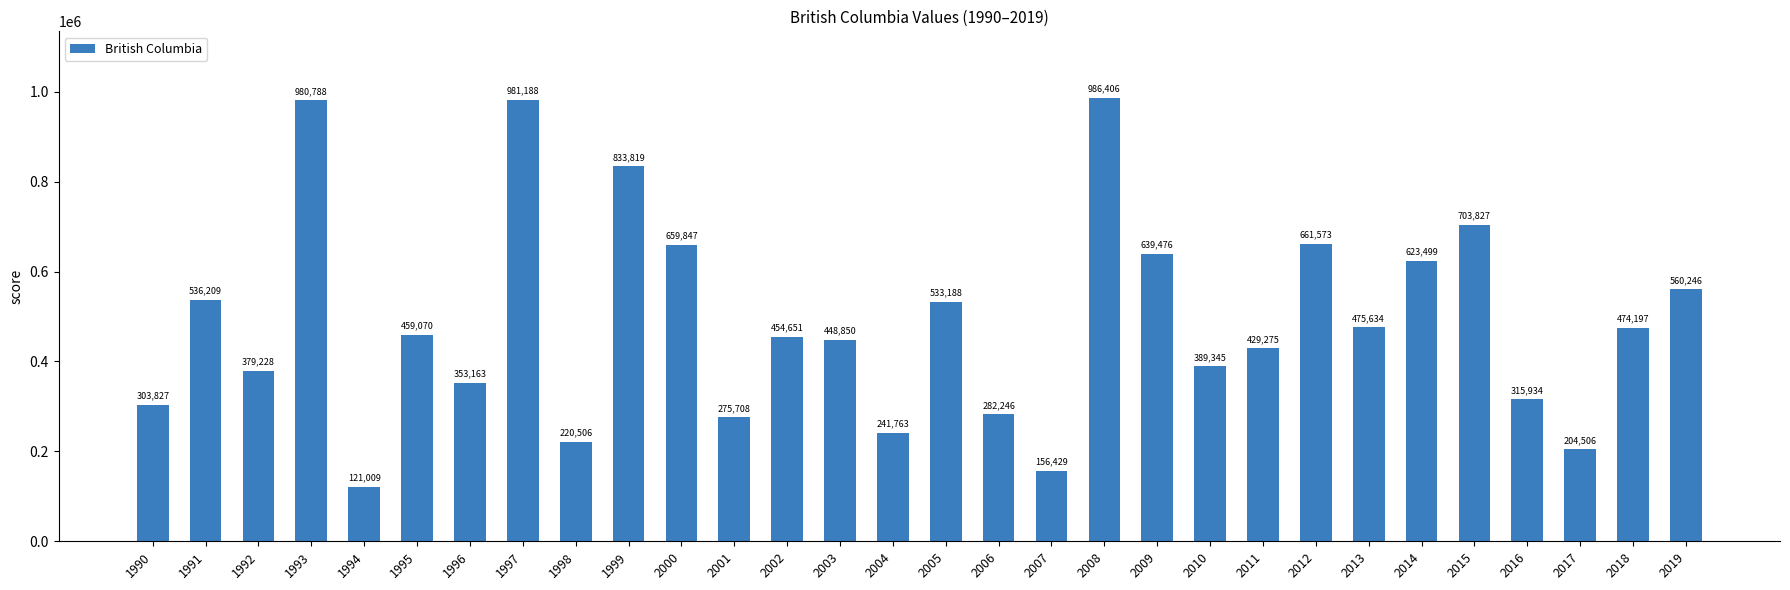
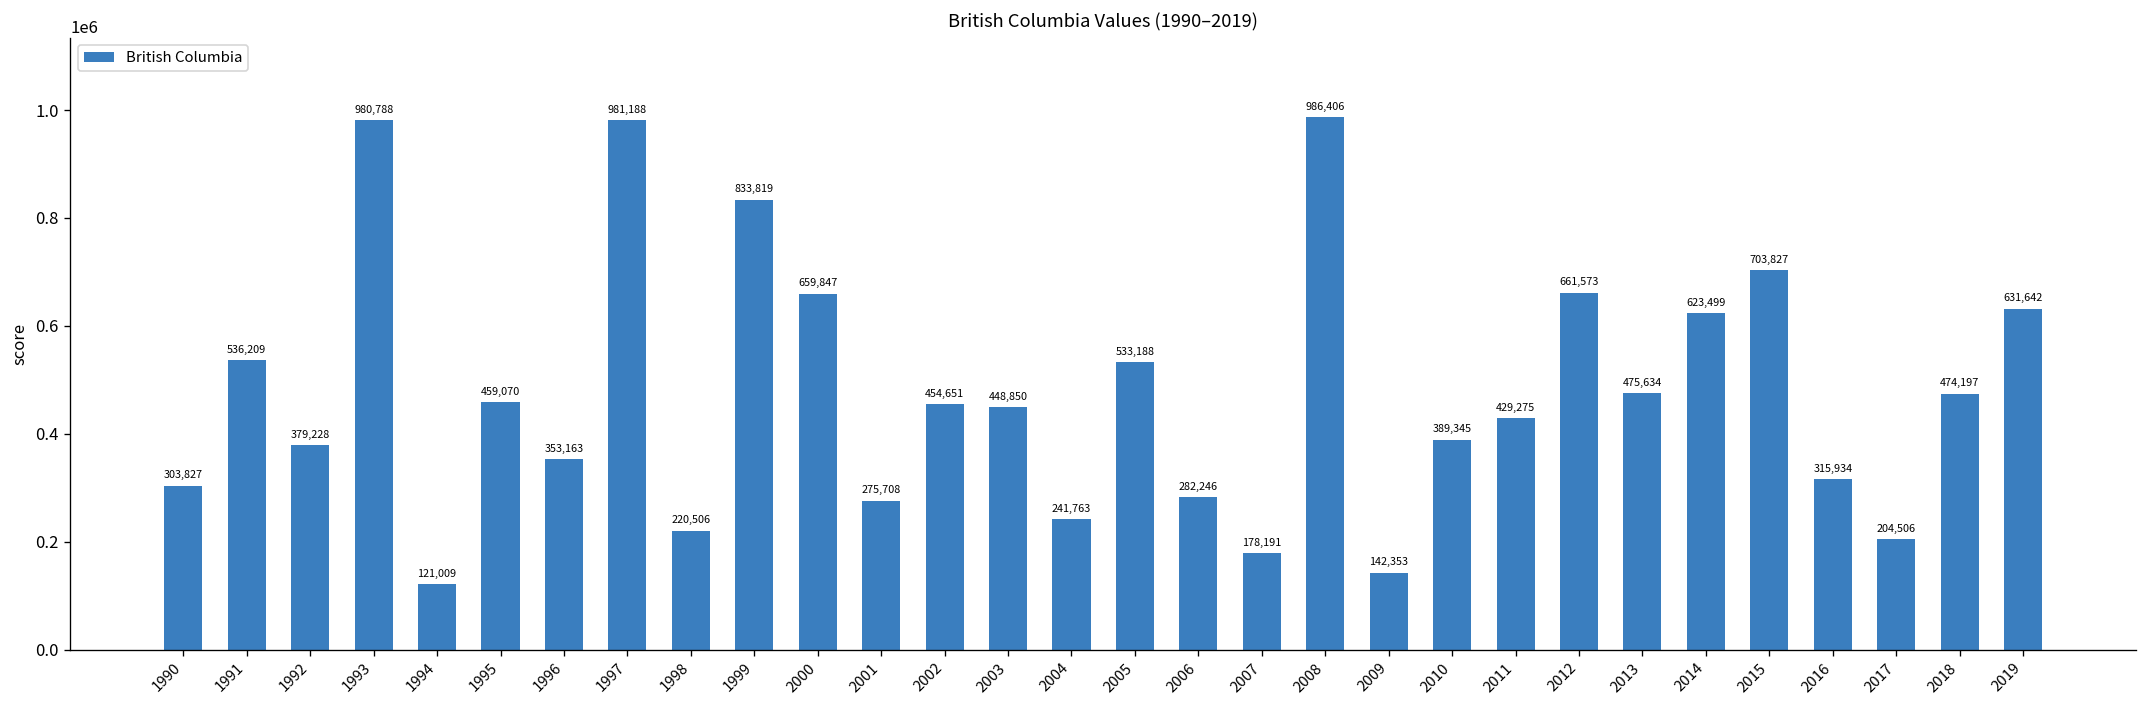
2007: 156,429 -> 178,191
2009: 639,476 -> 142,353
2019: 560,246 -> 631,642
